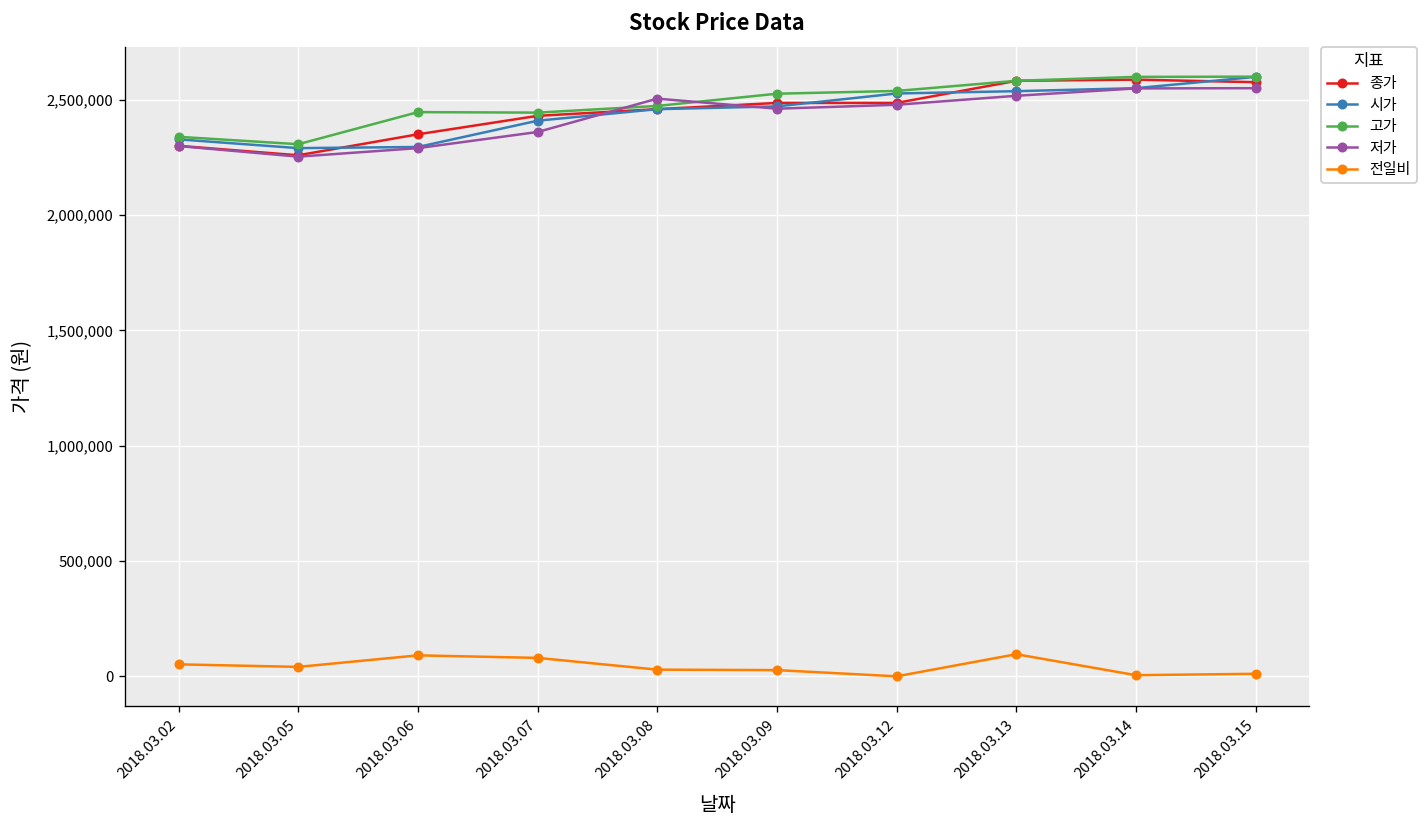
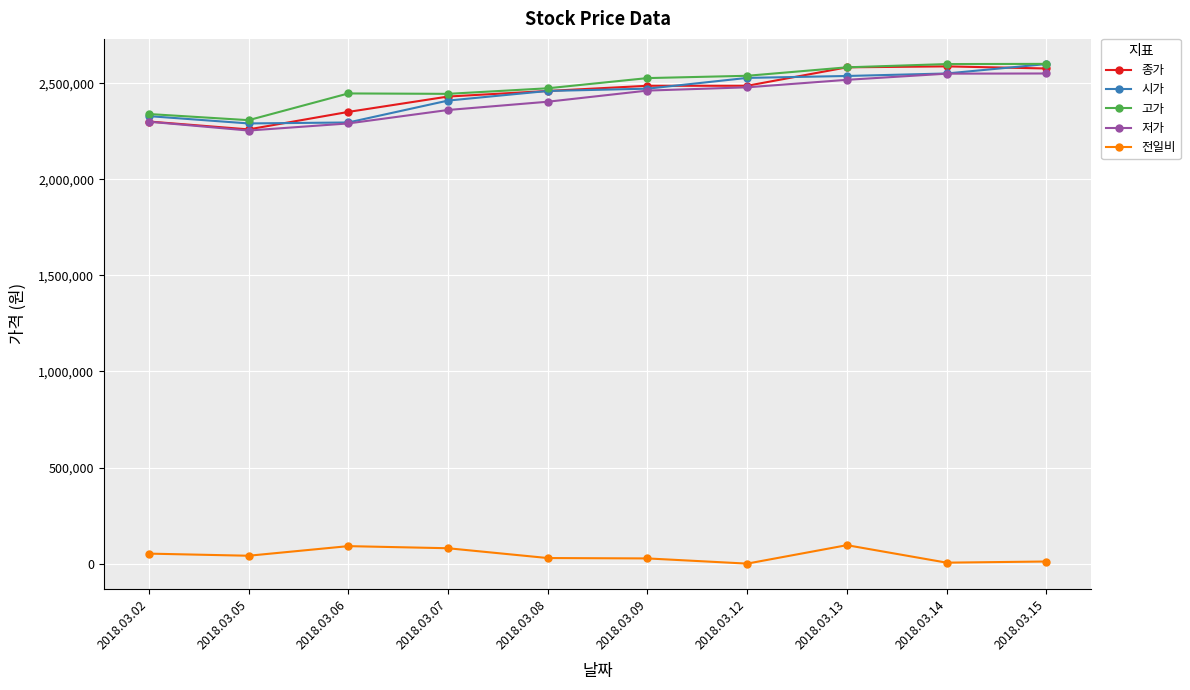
저가, 2018.03.08: 2,510,000 -> 2,400,000
